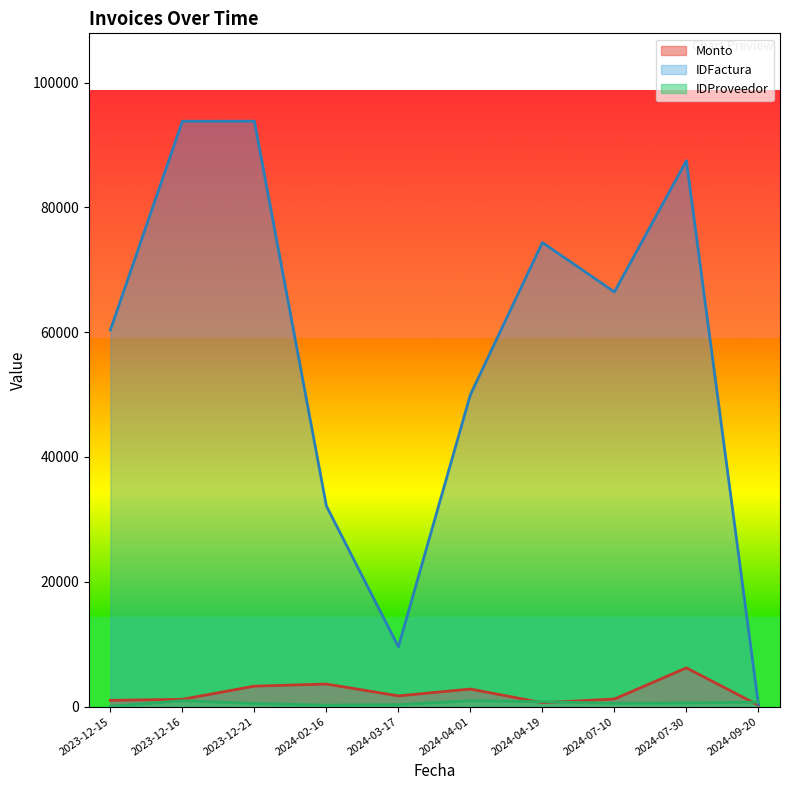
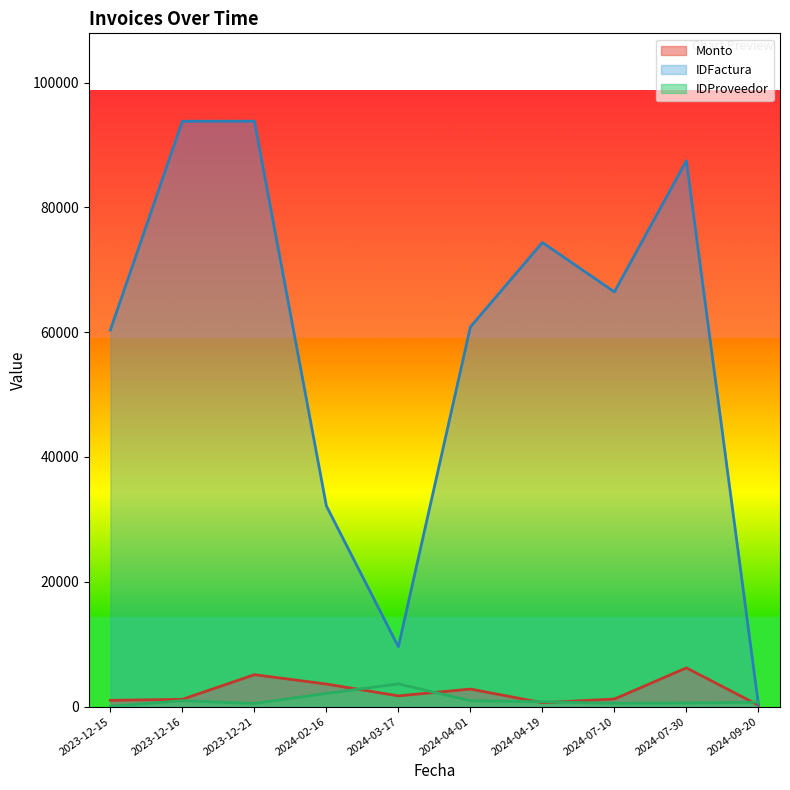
Monto, 2023-12-21: 3000 -> 5000
IDProveedor, 2024-02-16: 0 -> 2000
IDProveedor, 2024-03-17: 0 -> 4000
IDFactura, 2024-04-01: 50000 -> 61000
